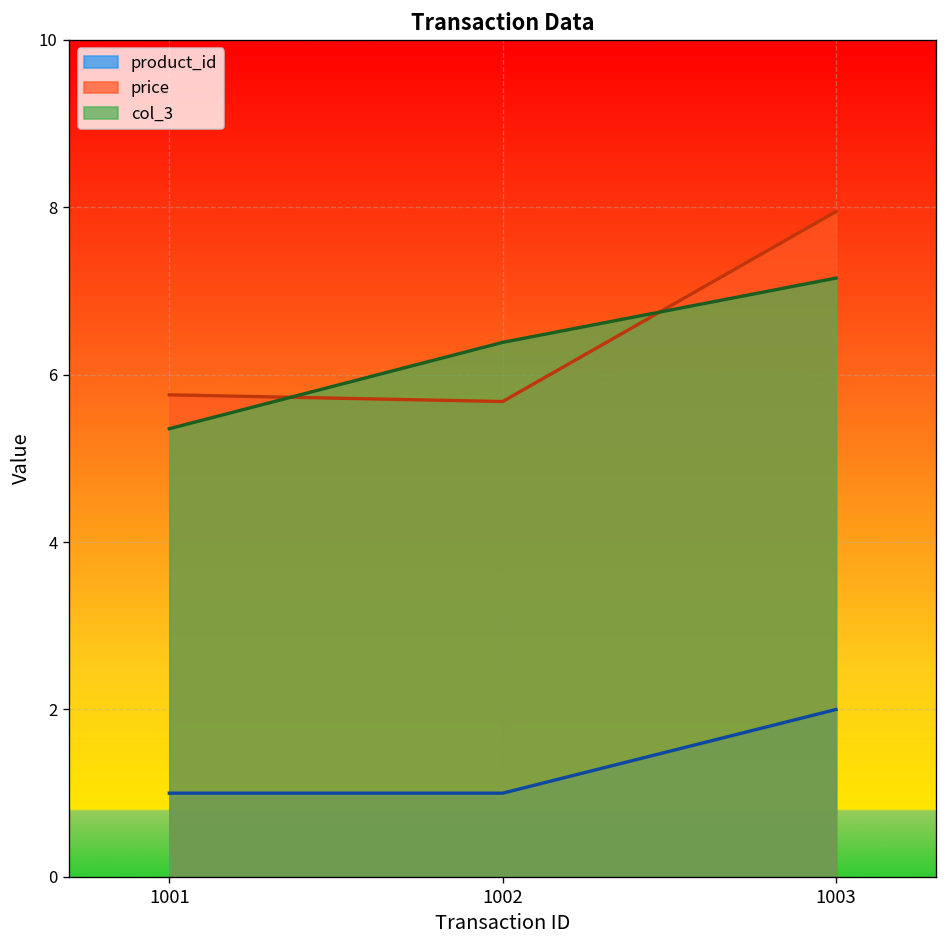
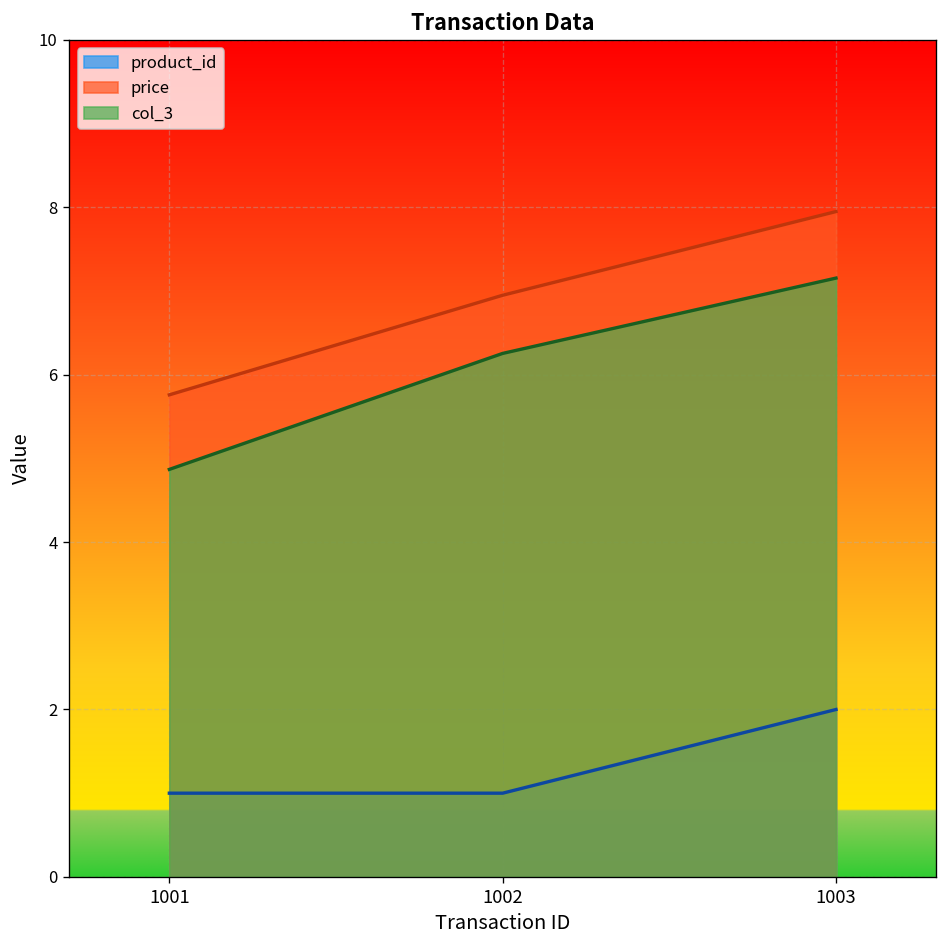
col_3, 1001: 5.4 -> 4.9
price, 1002: 5.7 -> 7.0
col_3, 1002: 6.4 -> 6.3
